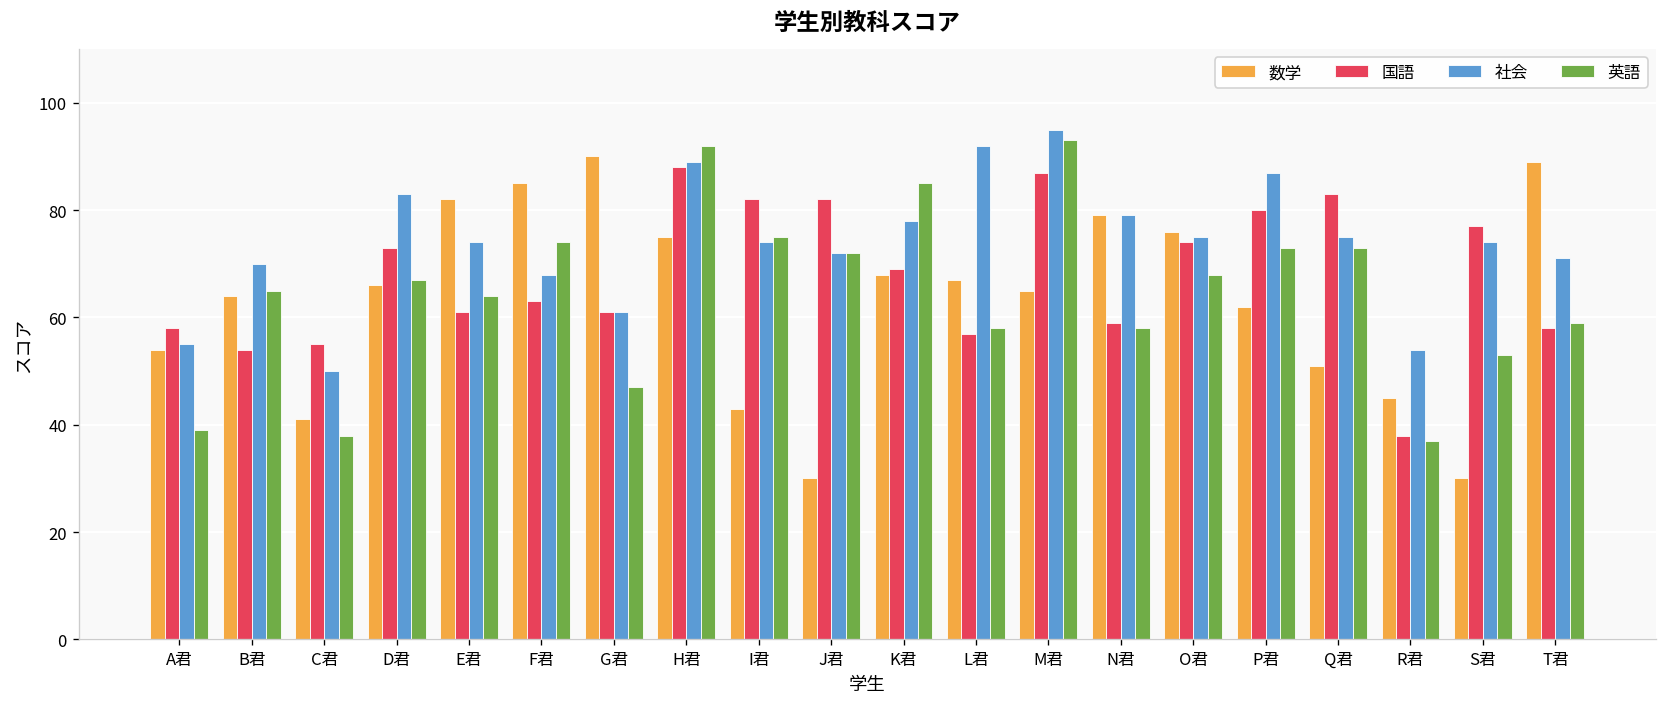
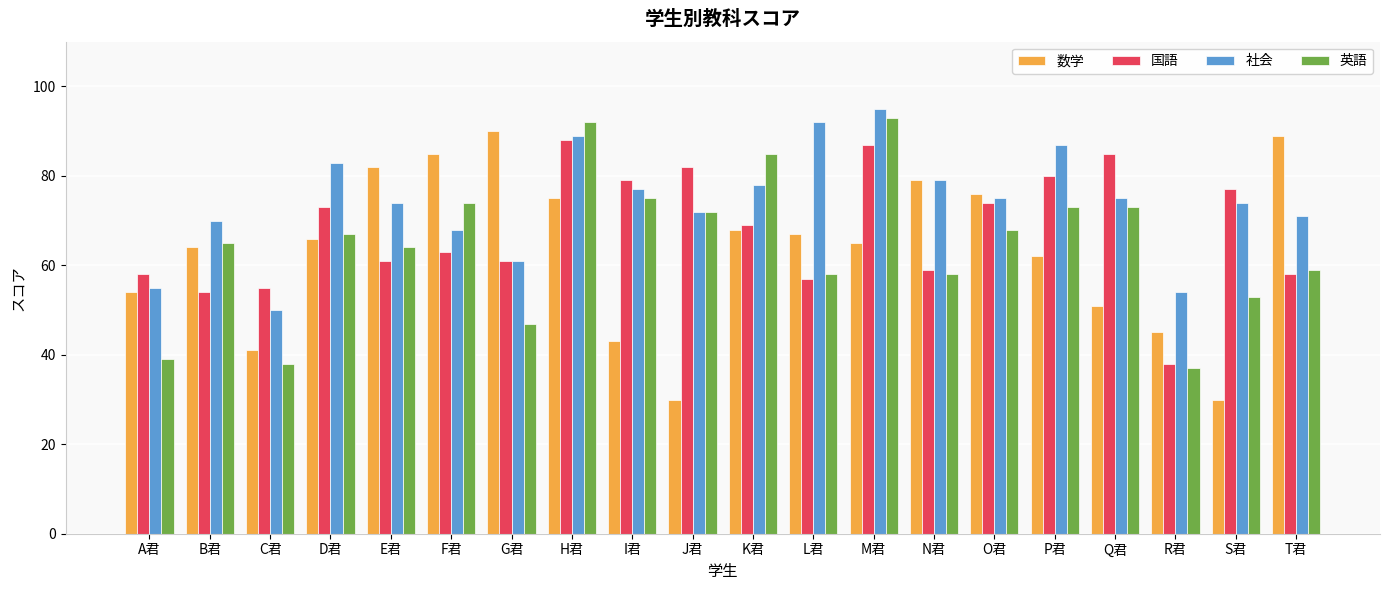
国語, I君: 82 -> 79
社会, I君: 74 -> 77
国語, Q君: 83 -> 85
